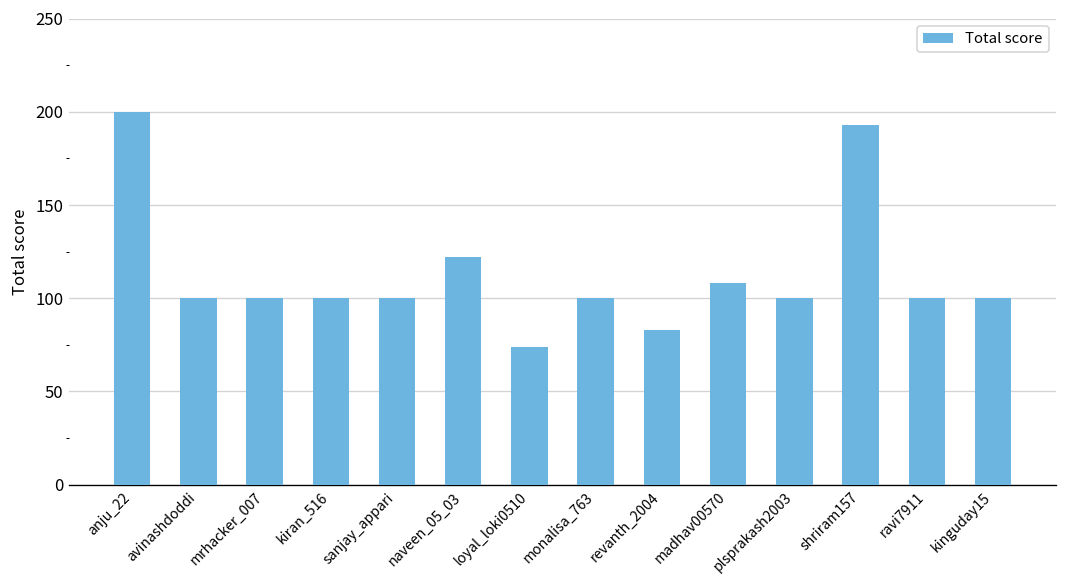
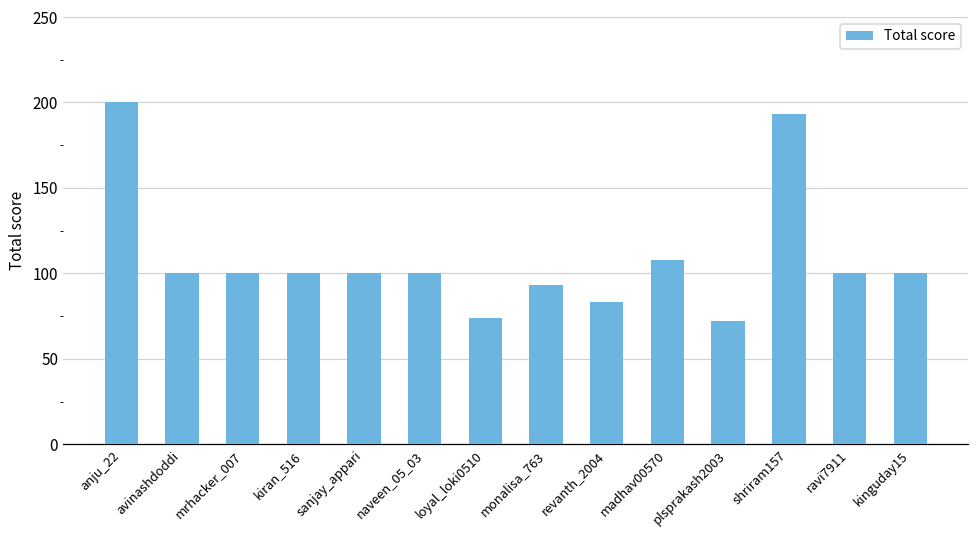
naveen_05_03: 122 -> 100
monalisa_763: 100 -> 93
plsprakash2003: 100 -> 72
